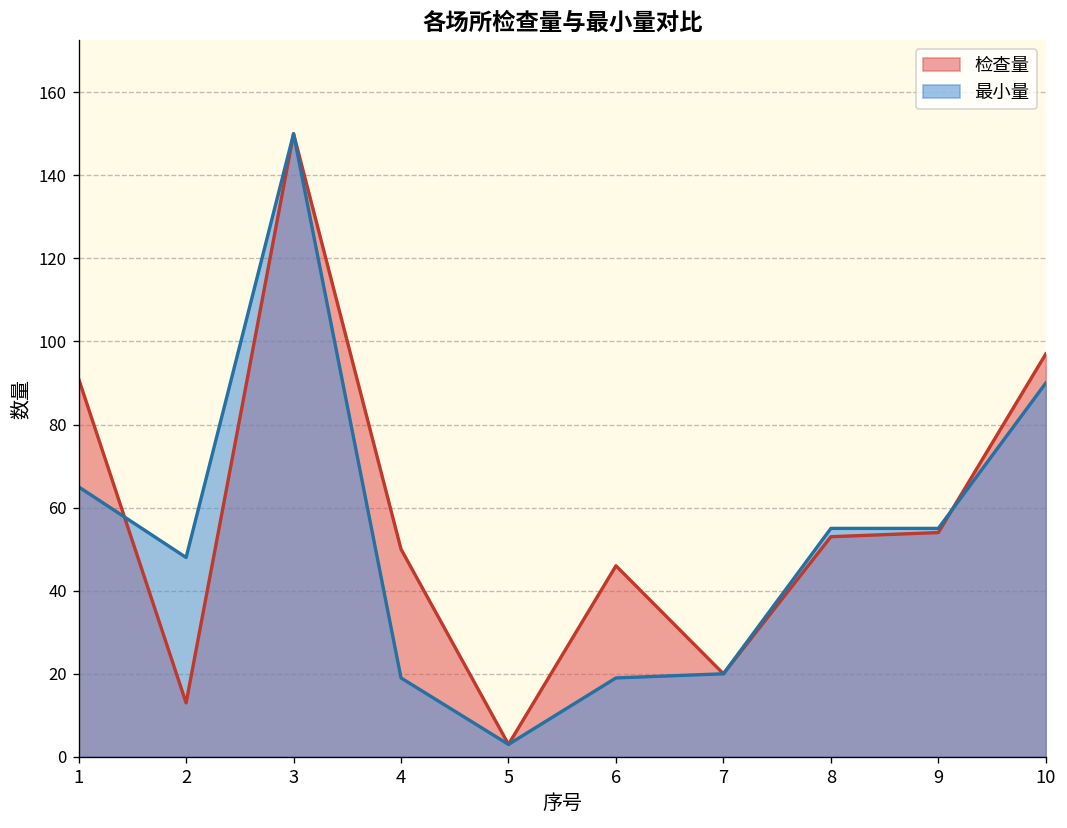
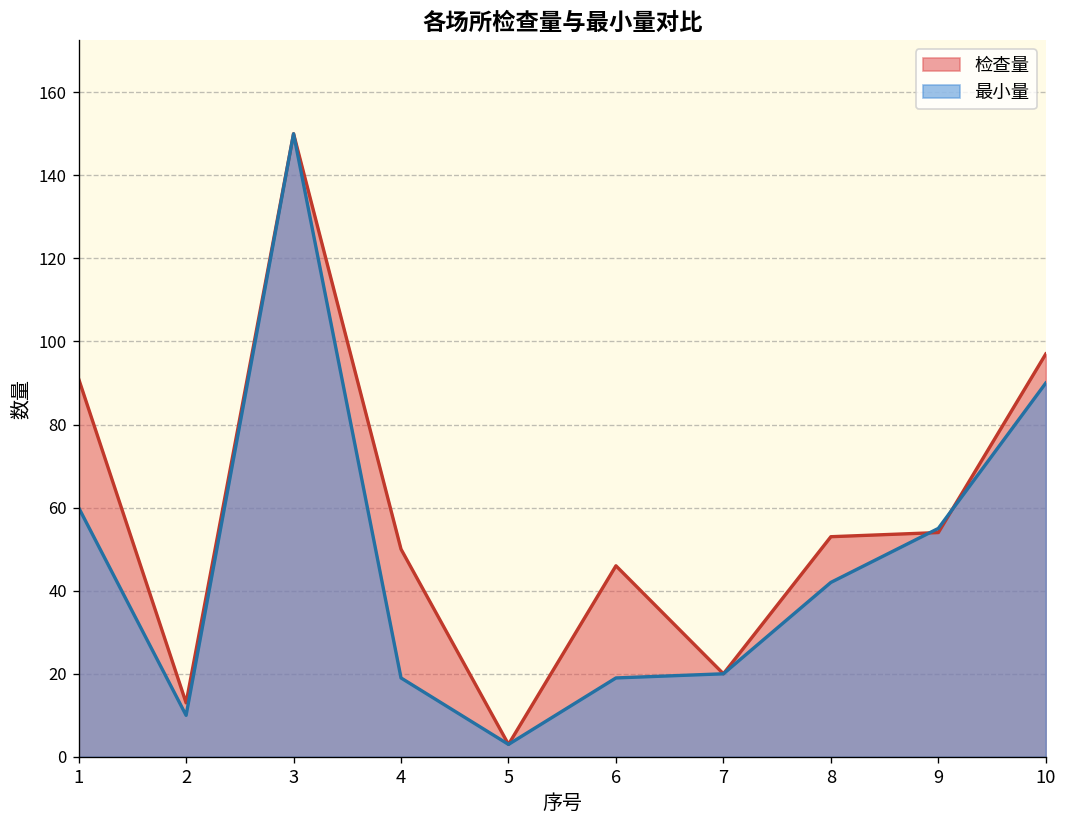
最小量, 1: 65 -> 60
最小量, 2: 48 -> 10
最小量, 8: 55 -> 42
